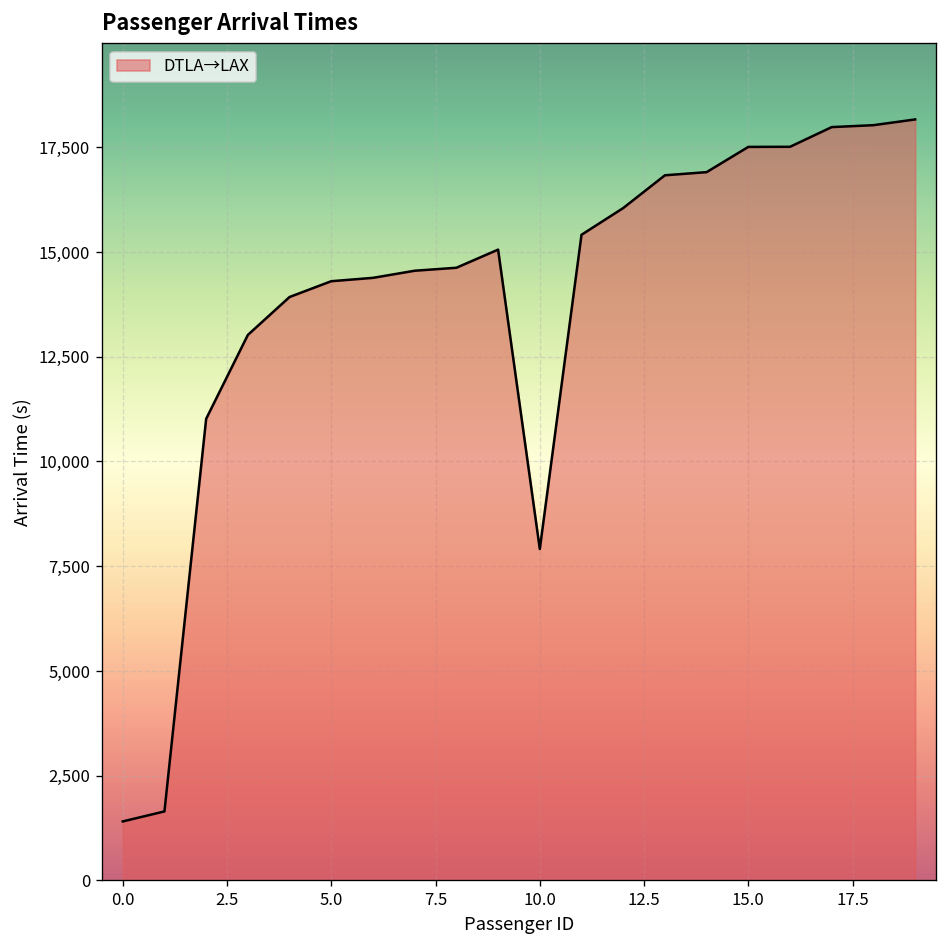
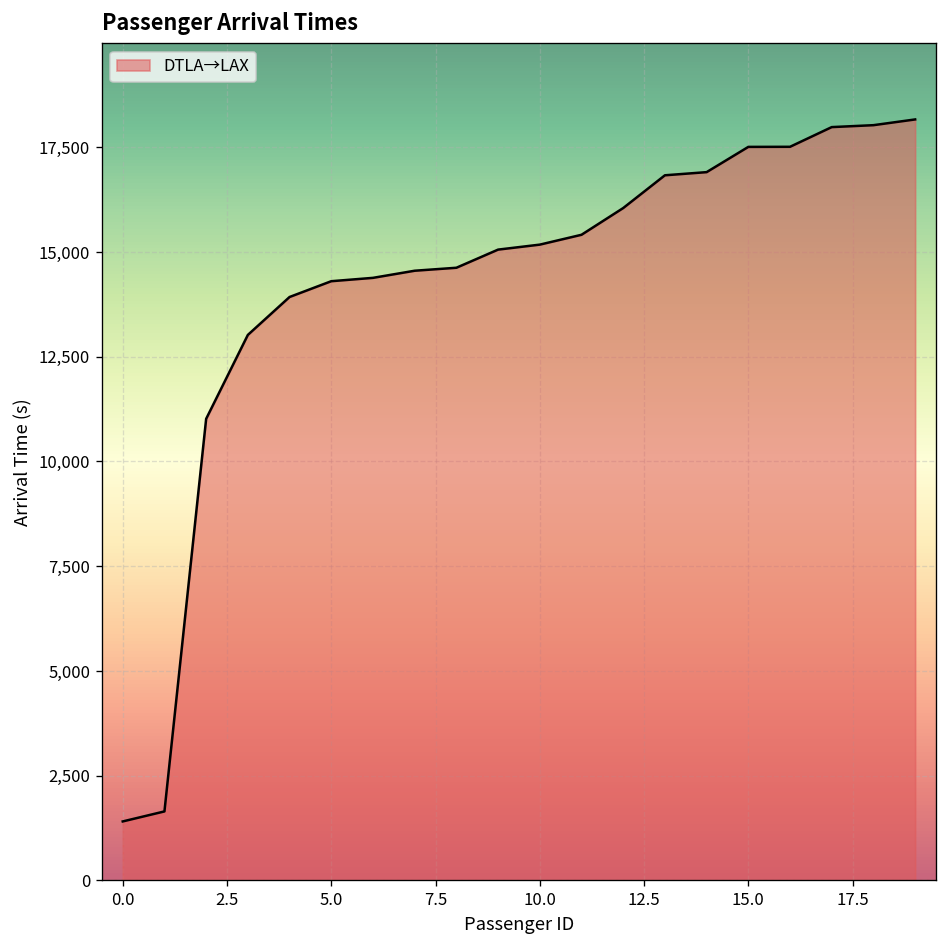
10.0: 7,900 -> 15,200
